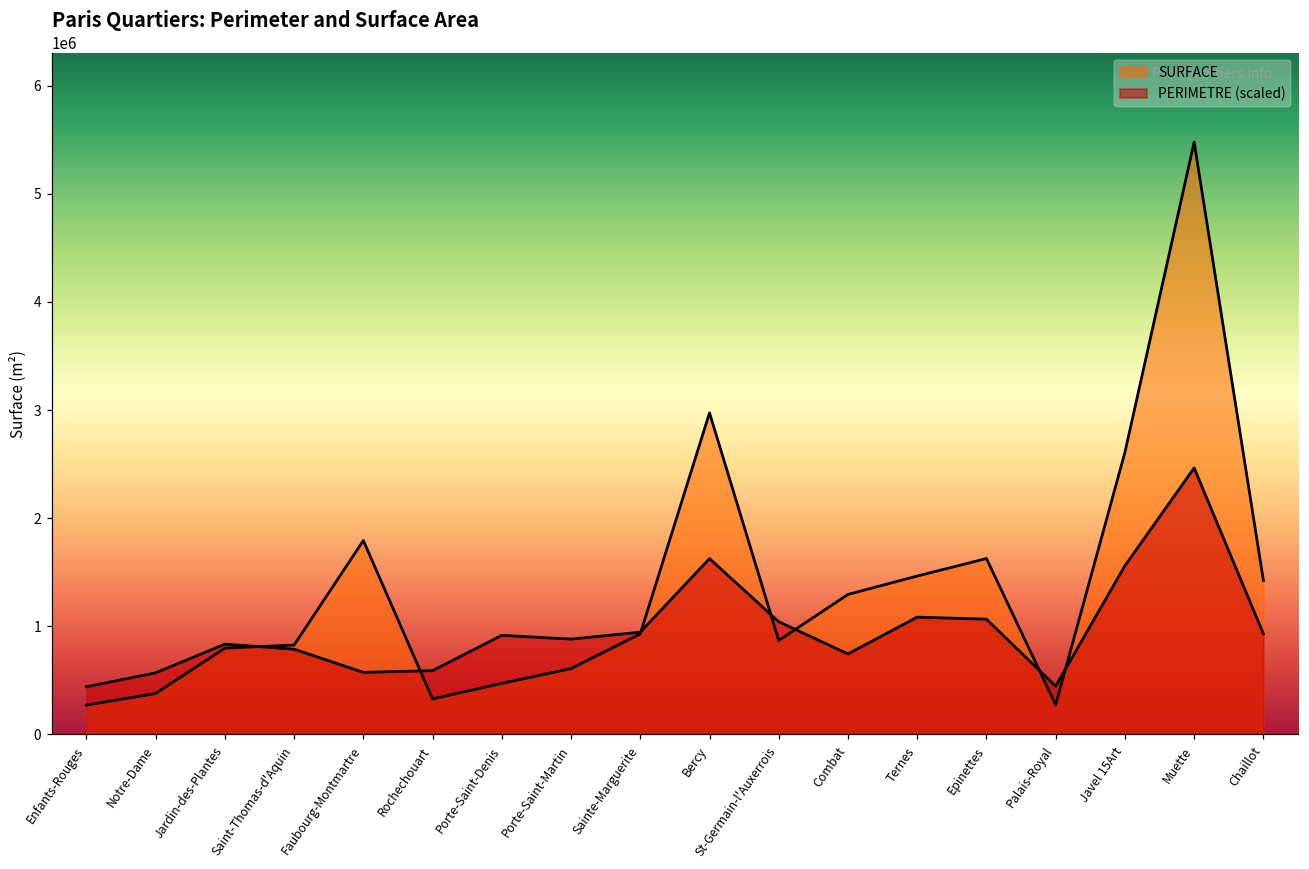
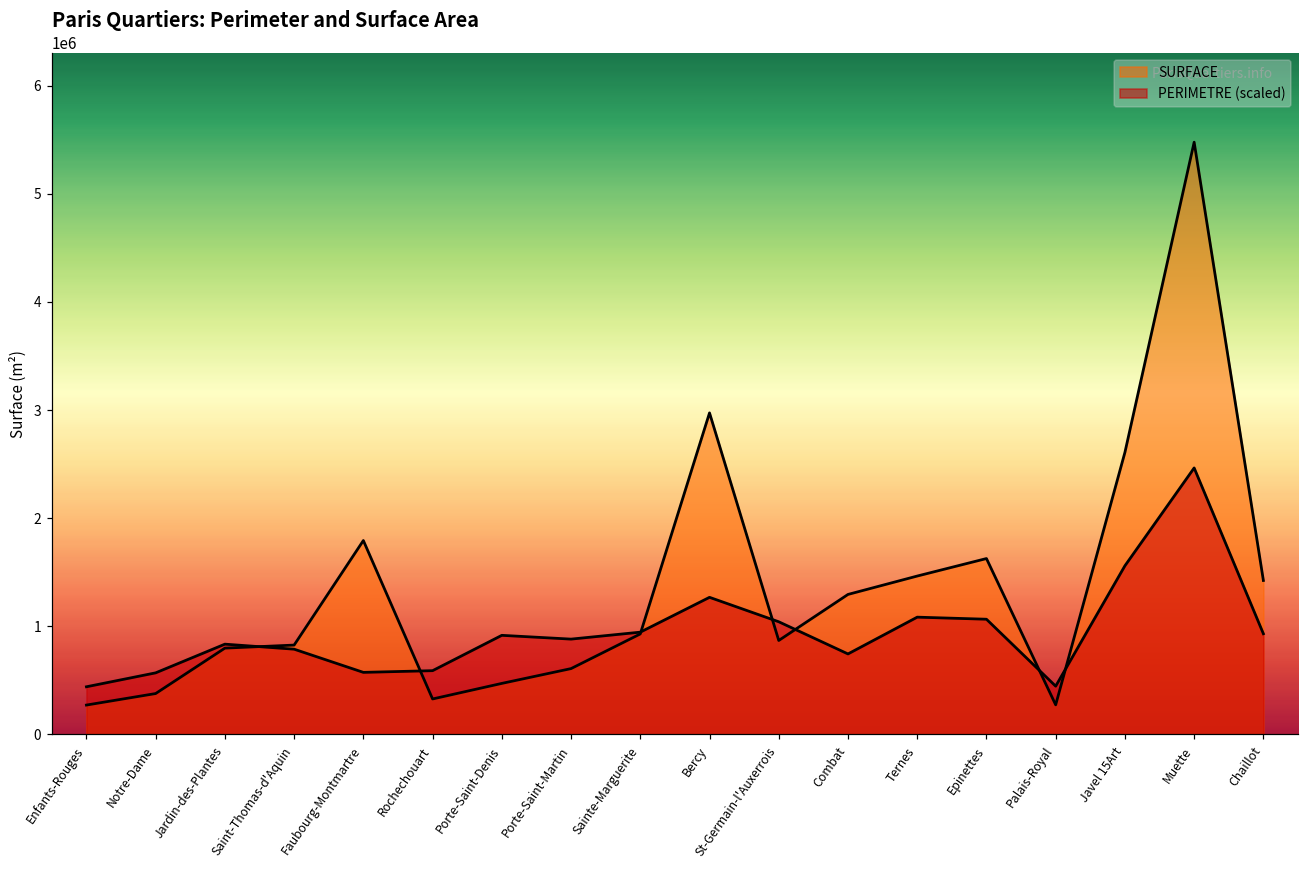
PERIMETRE (scaled), Bercy: 1600000 -> 1300000
